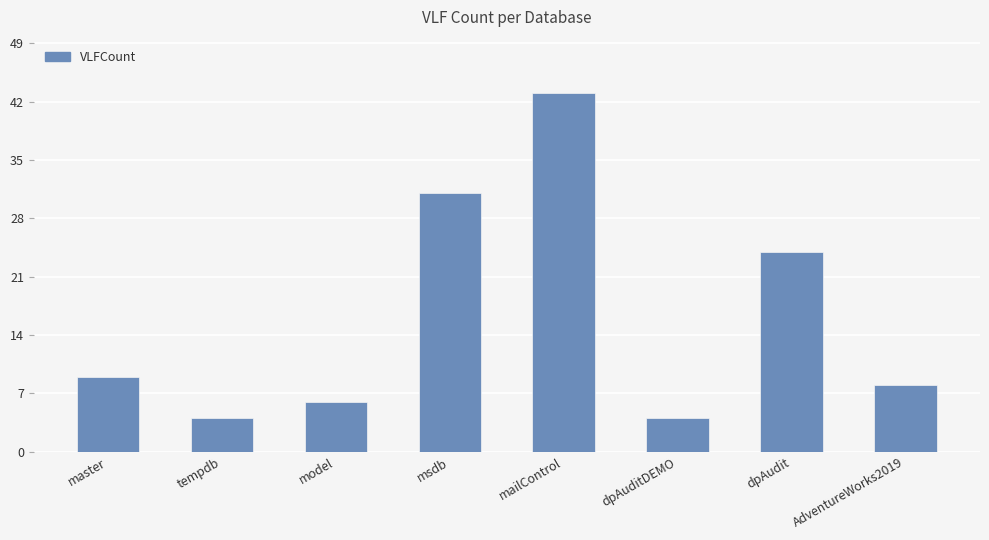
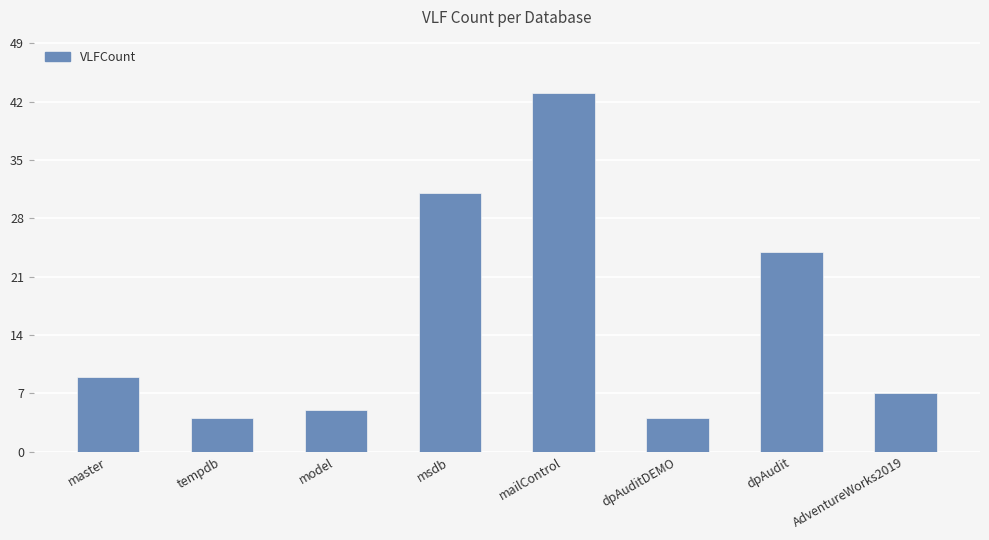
model: 6 -> 5
AdventureWorks2019: 8 -> 7
